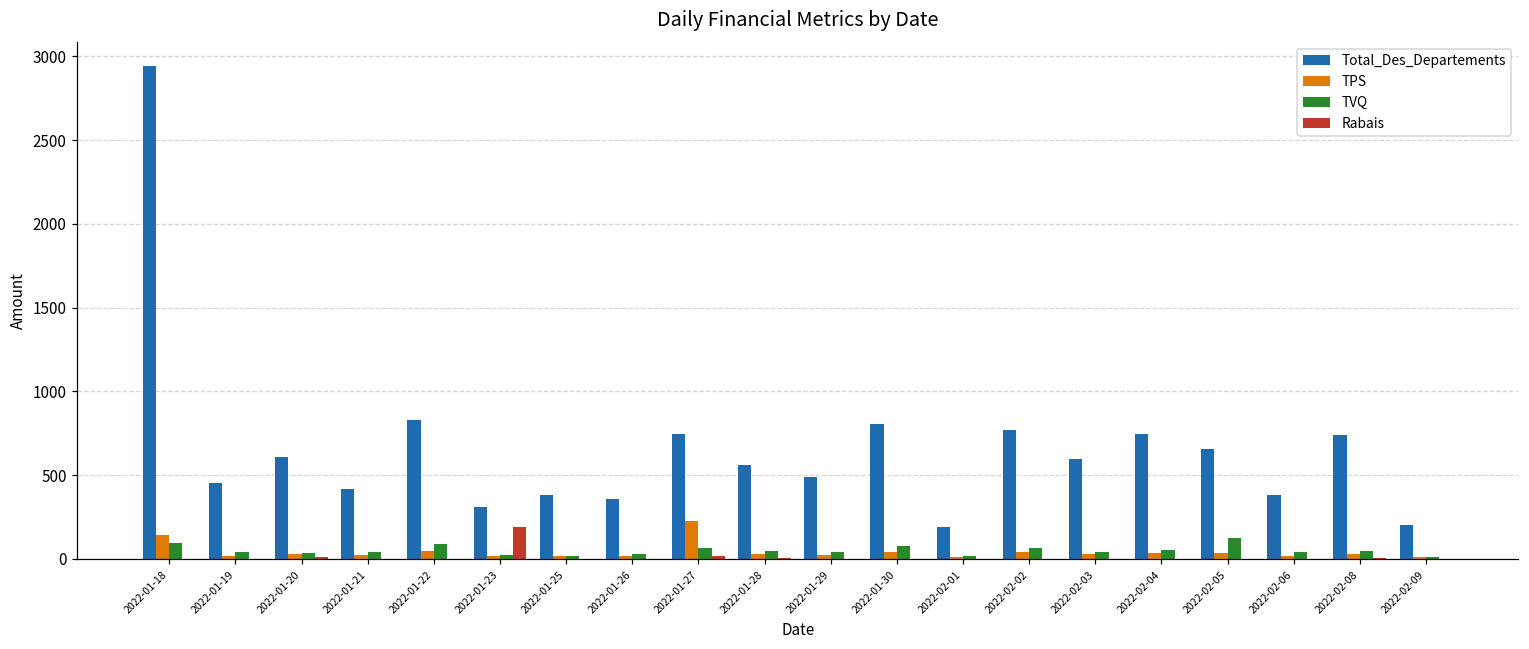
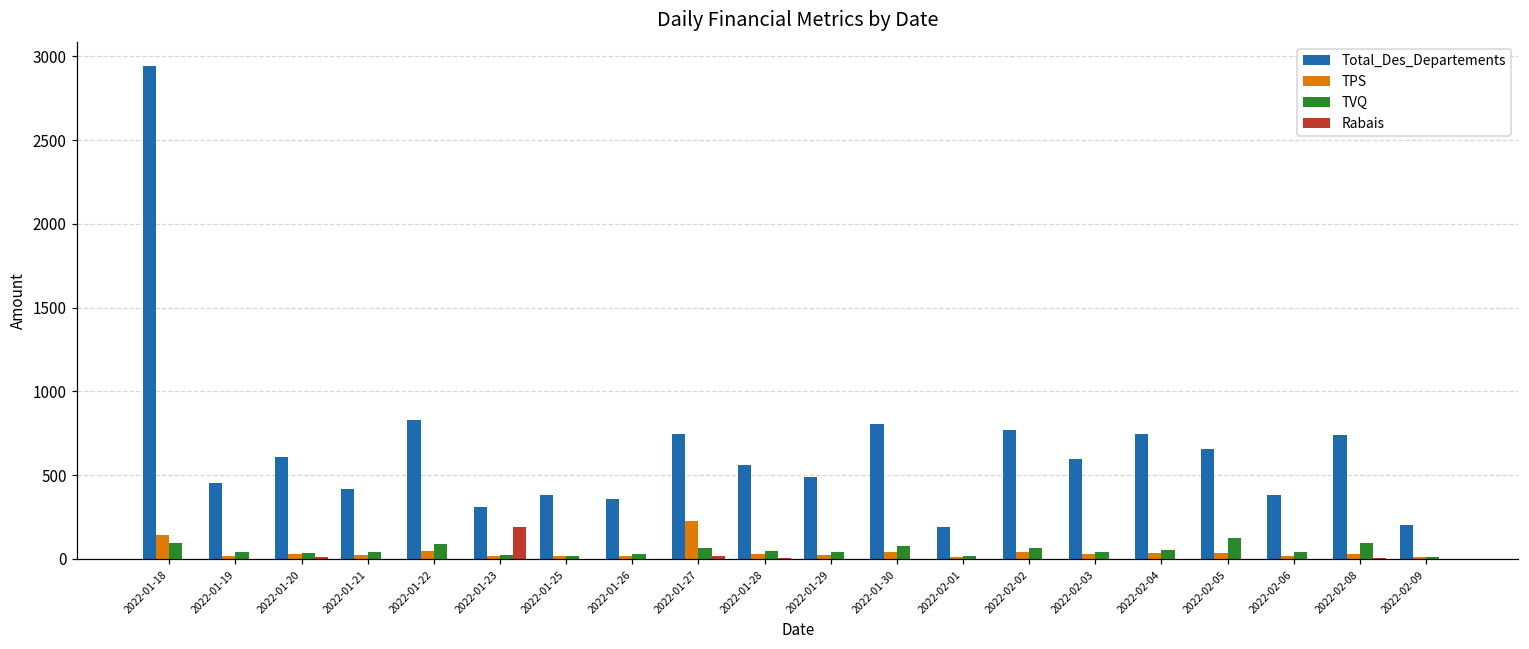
TVQ, 2022-02-08: 40 -> 100
